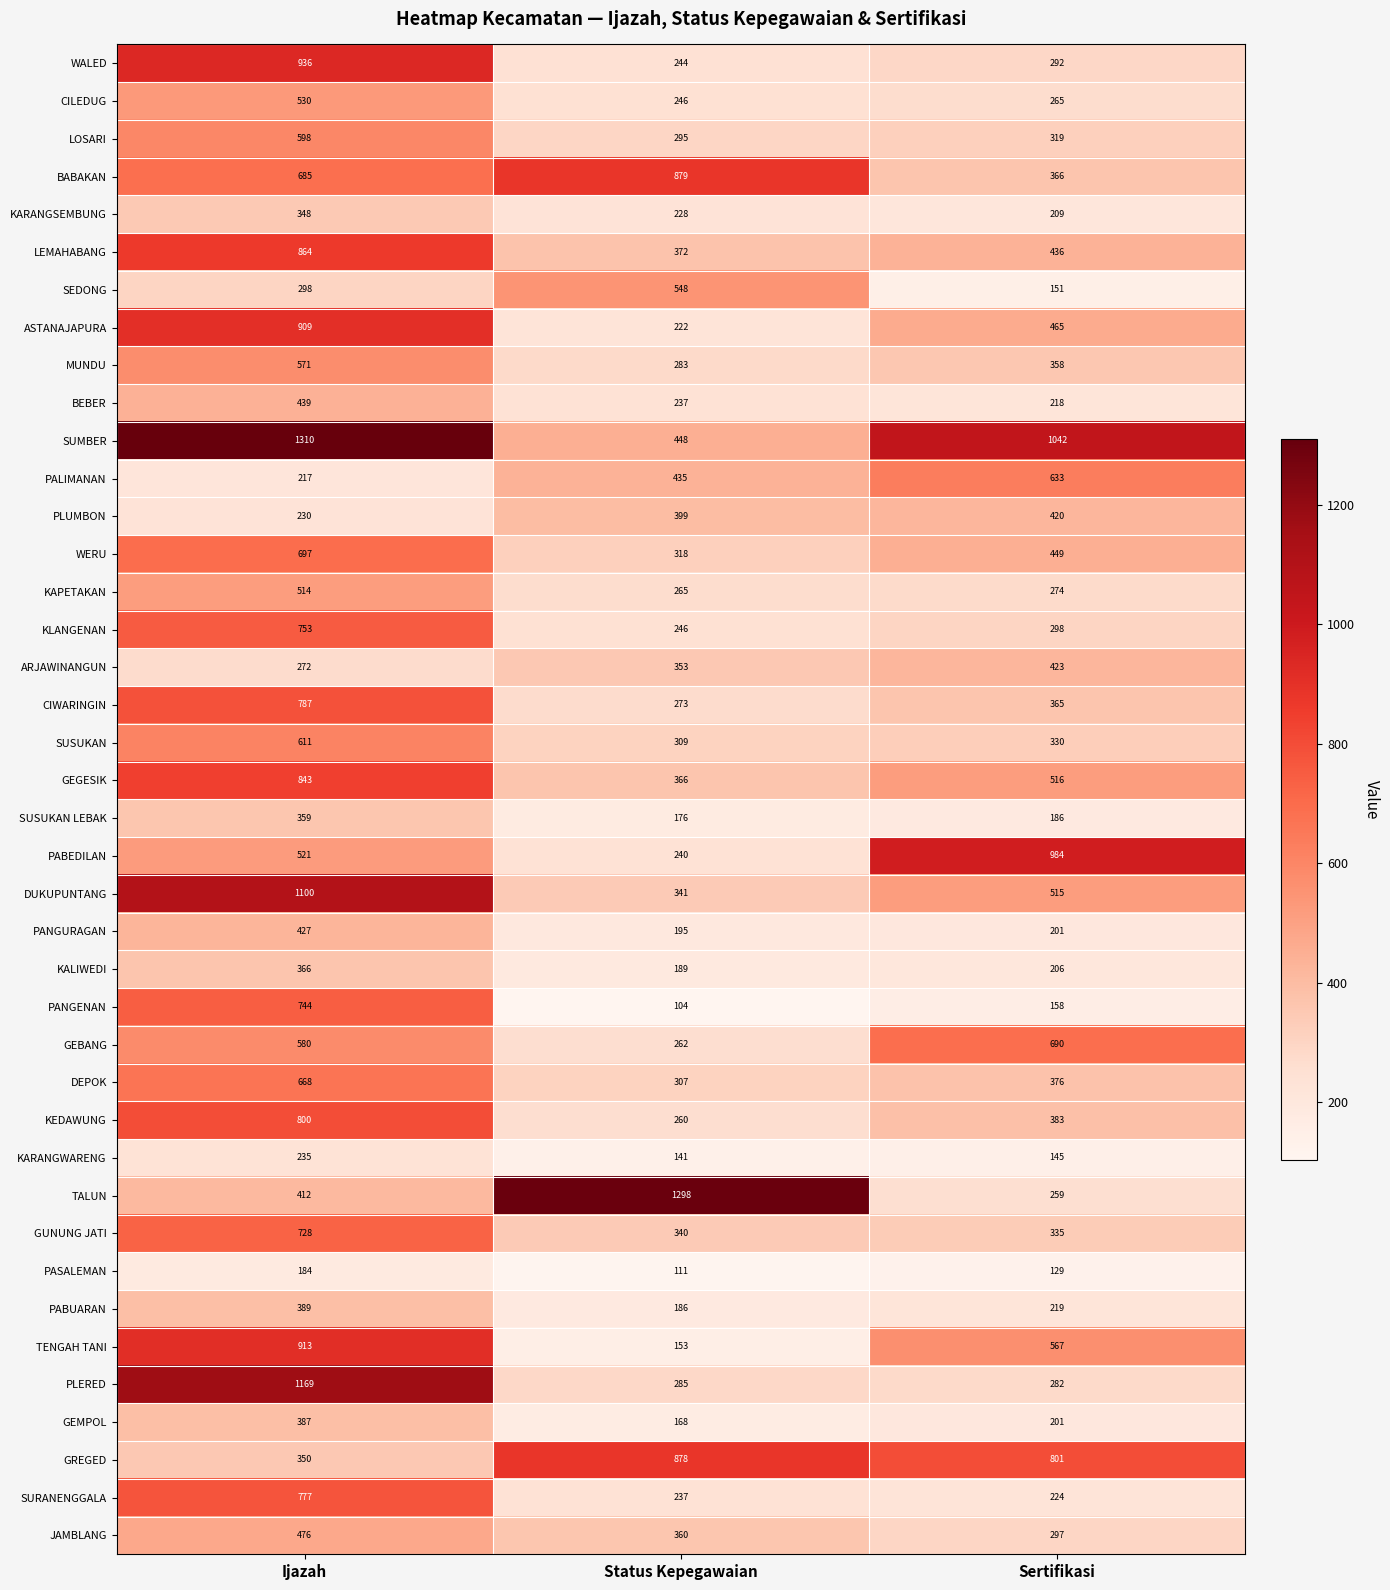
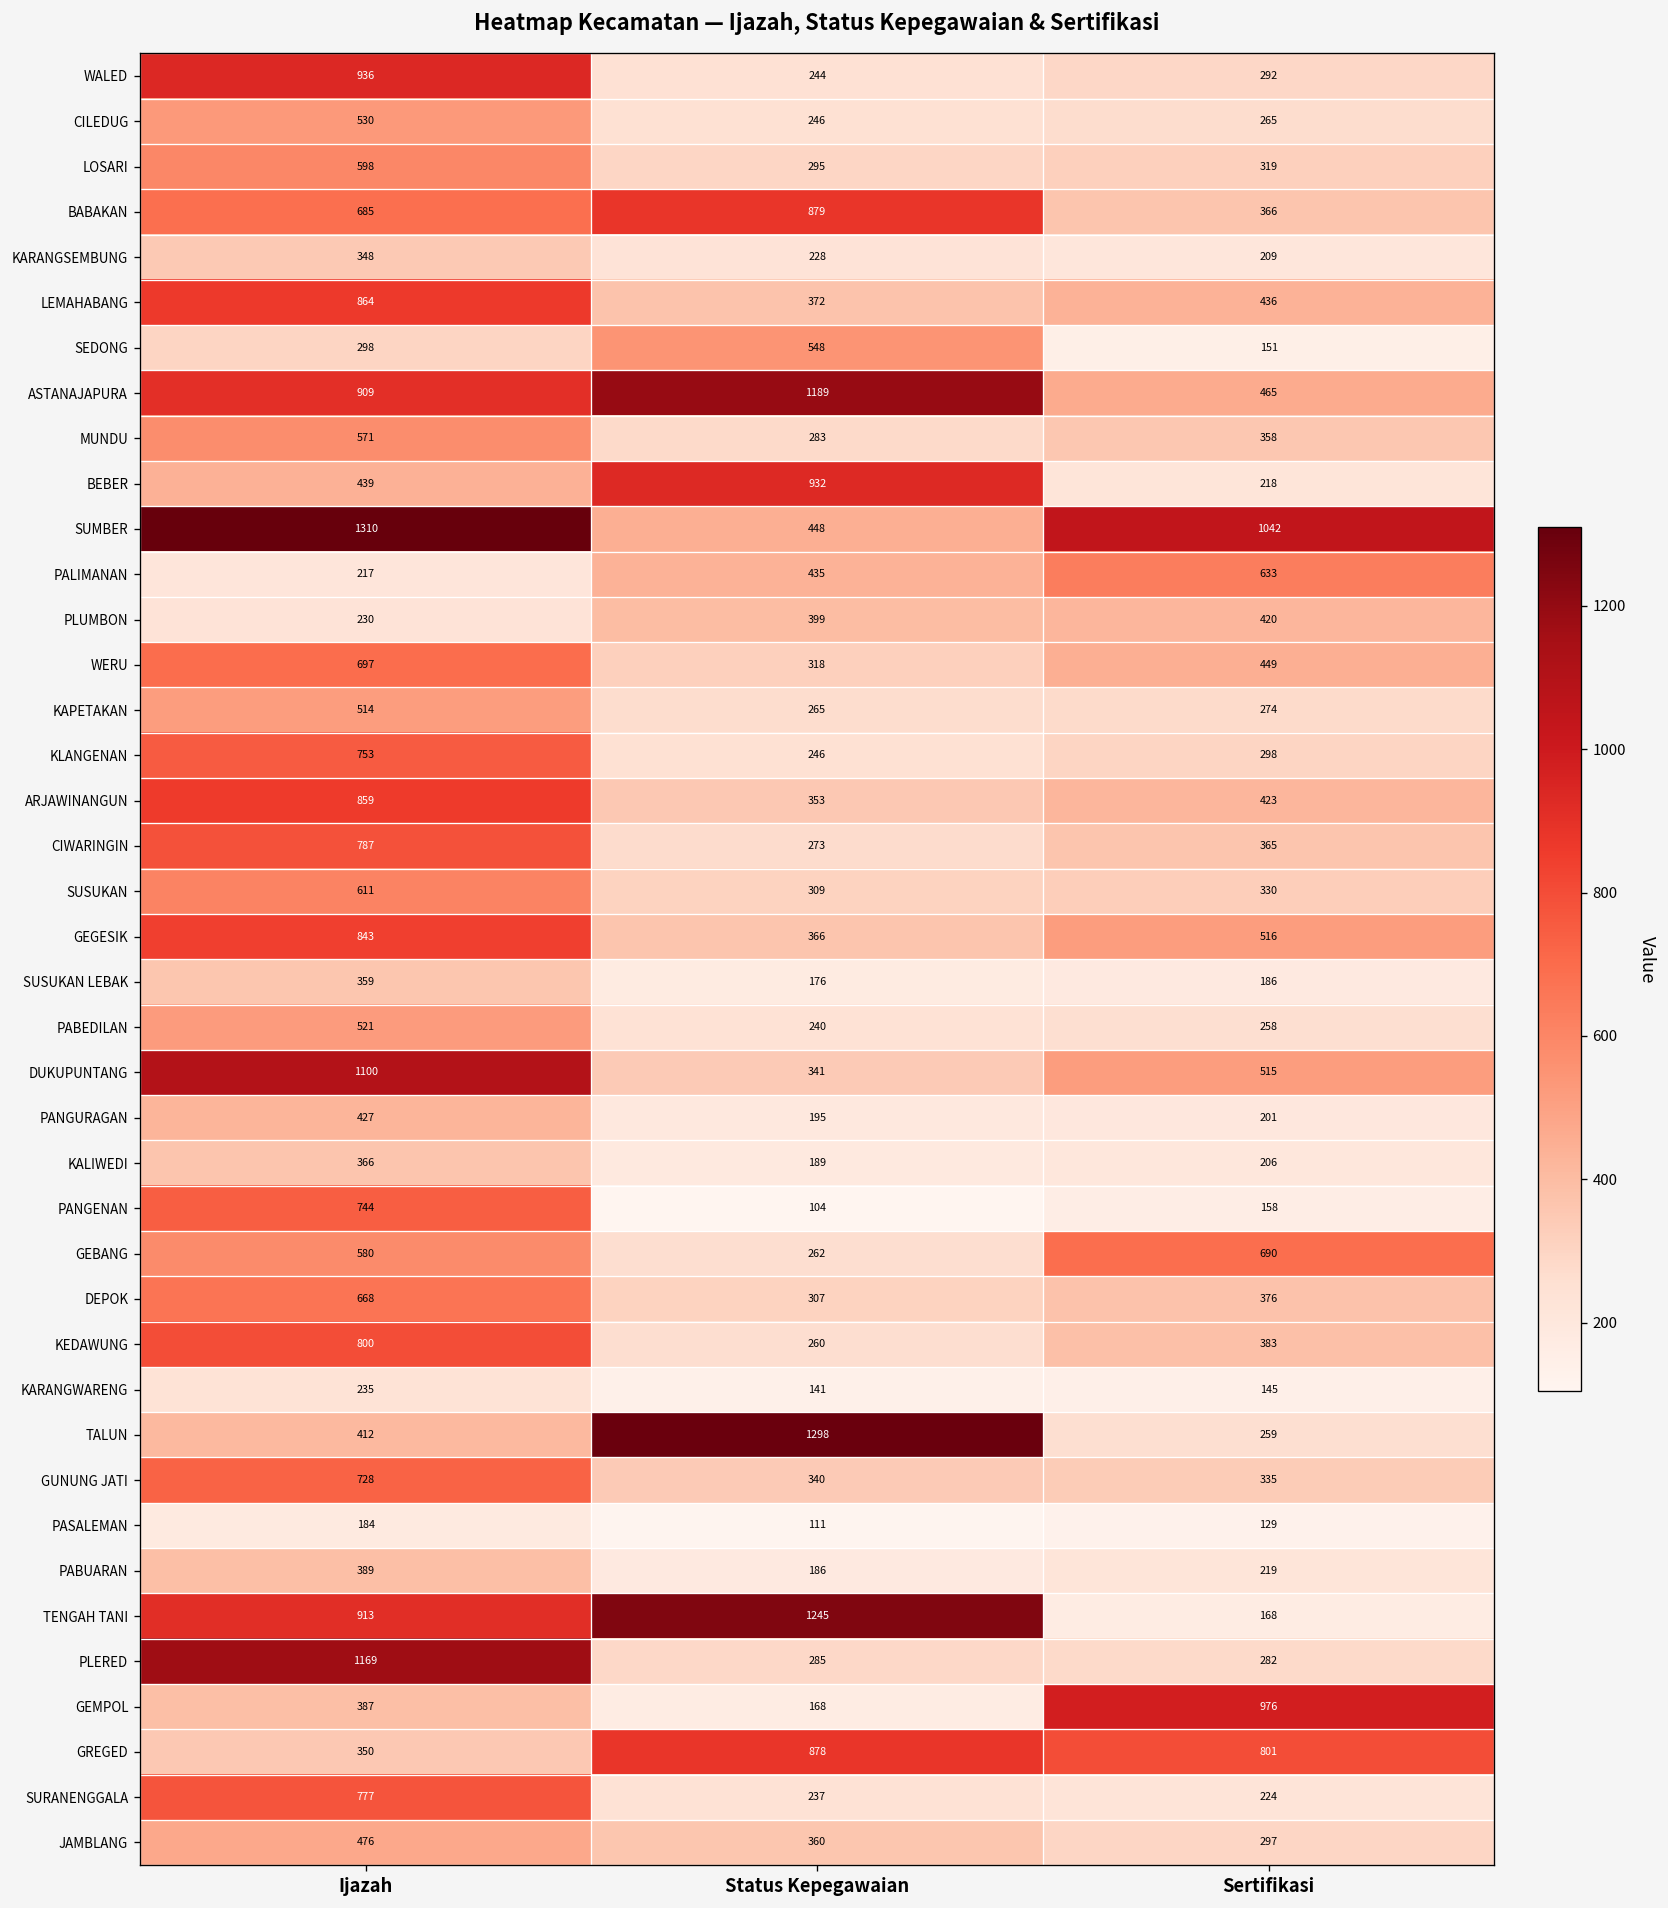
ASTANAJAPURA, Status Kepegawaian: 222 -> 1189
BEBER, Status Kepegawaian: 237 -> 932
ARJAWINANGUN, Ijazah: 272 -> 859
PABEDILAN, Sertifikasi: 984 -> 258
TENGAH TANI, Status Kepegawaian: 153 -> 1245
TENGAH TANI, Sertifikasi: 567 -> 168
GEMPOL, Sertifikasi: 201 -> 976
